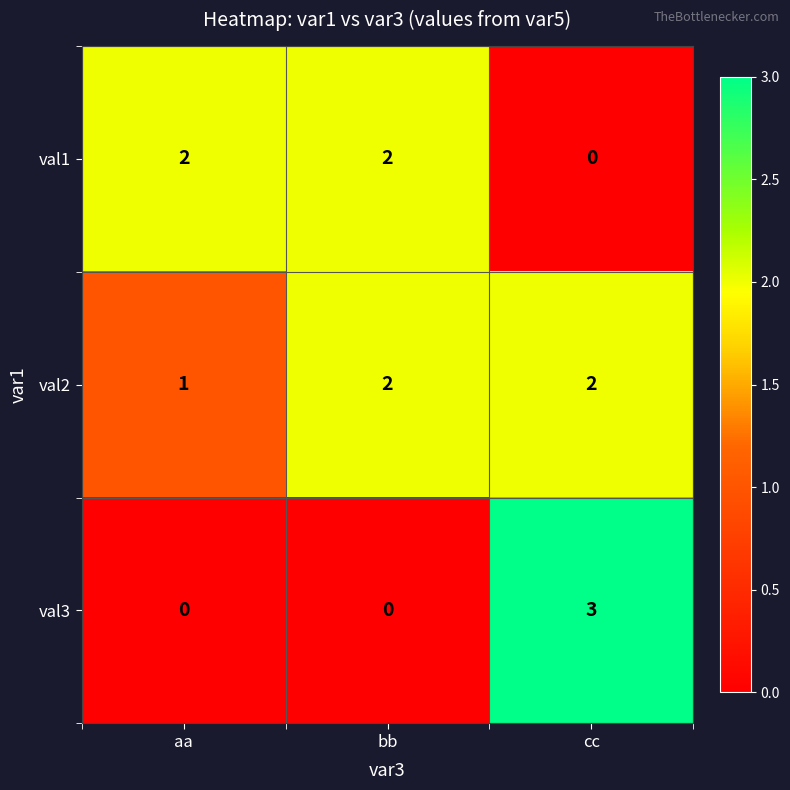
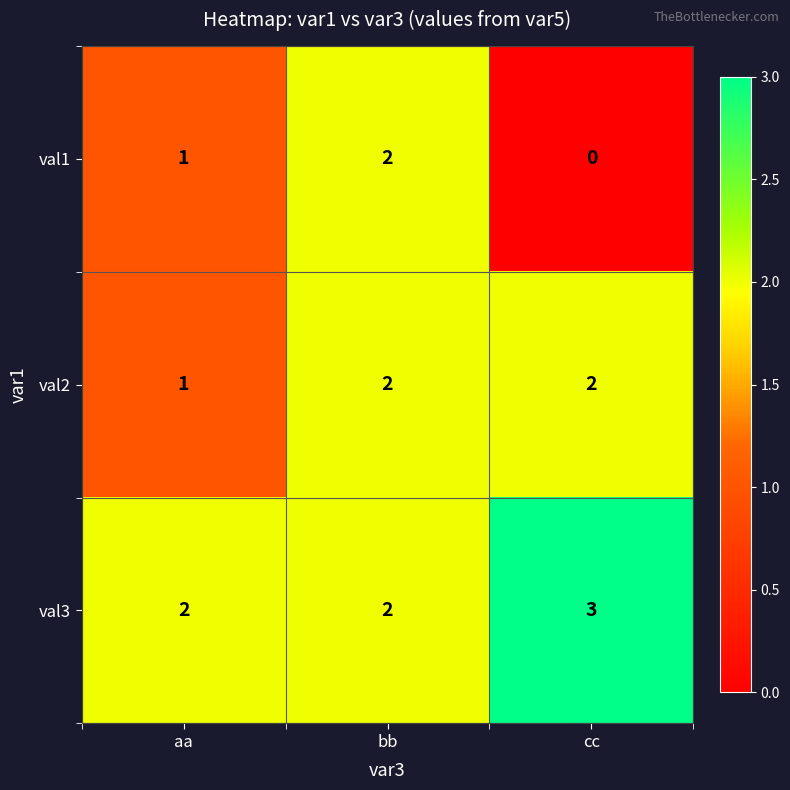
val1, aa: 2 -> 1
val3, aa: 0 -> 2
val3, bb: 0 -> 2
